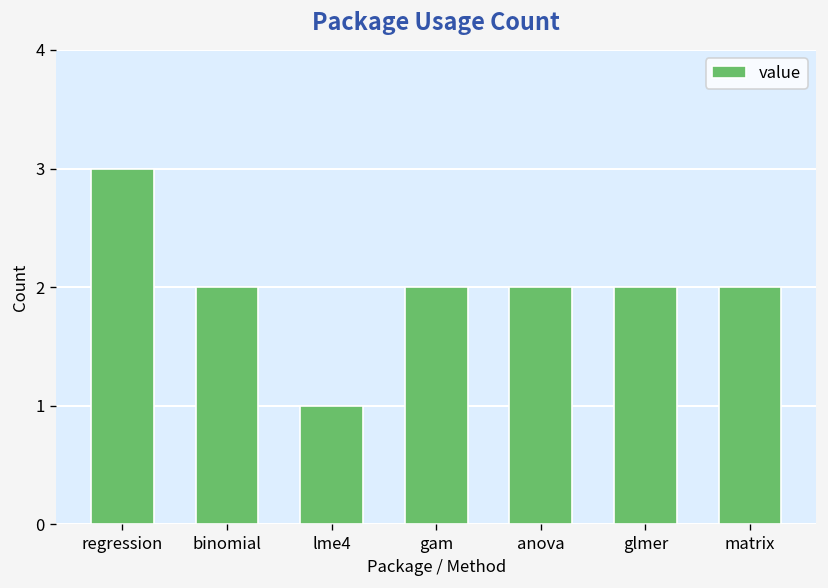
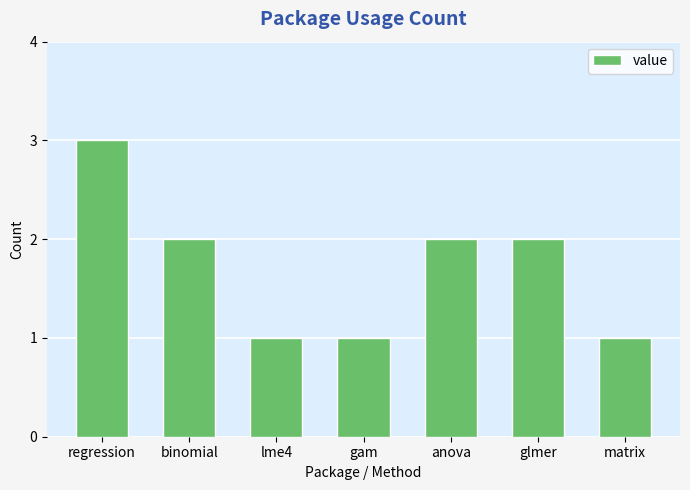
gam: 2 -> 1
matrix: 2 -> 1
